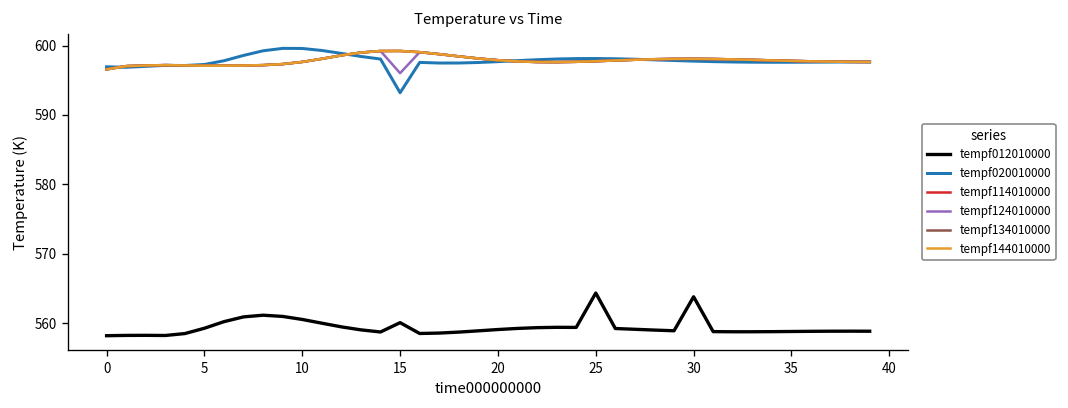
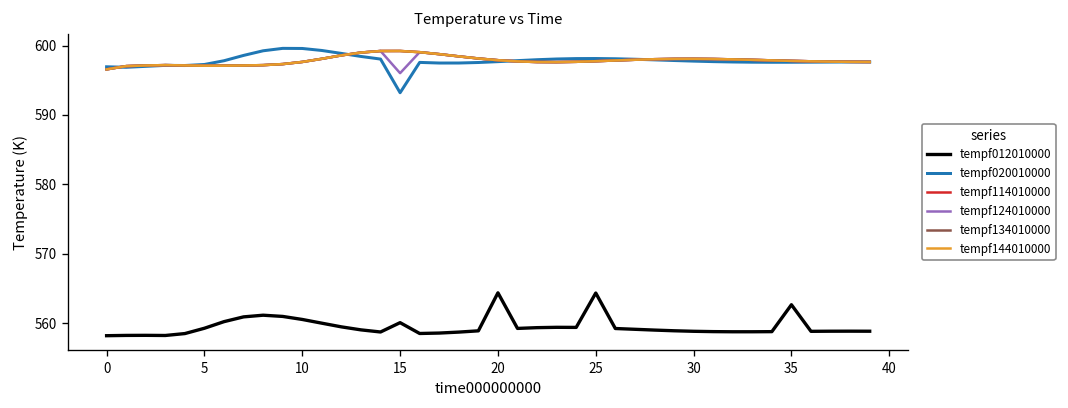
tempf012010000, 20: 559 -> 564
tempf012010000, 30: 564 -> 559
tempf012010000, 35: 559 -> 563
